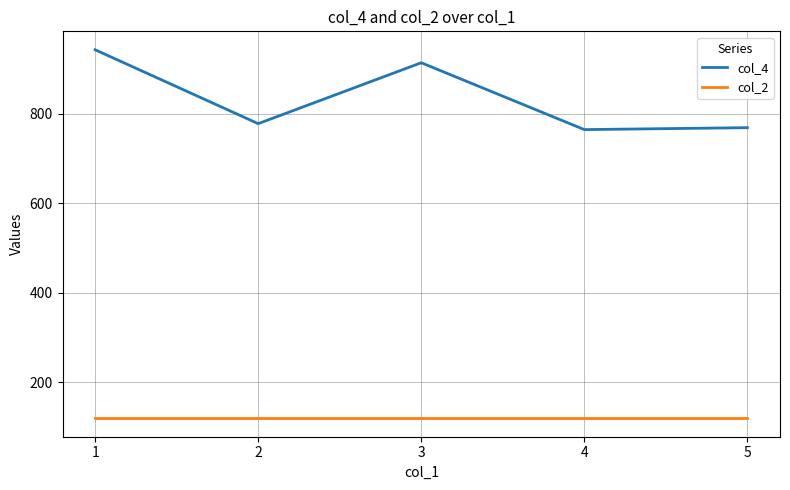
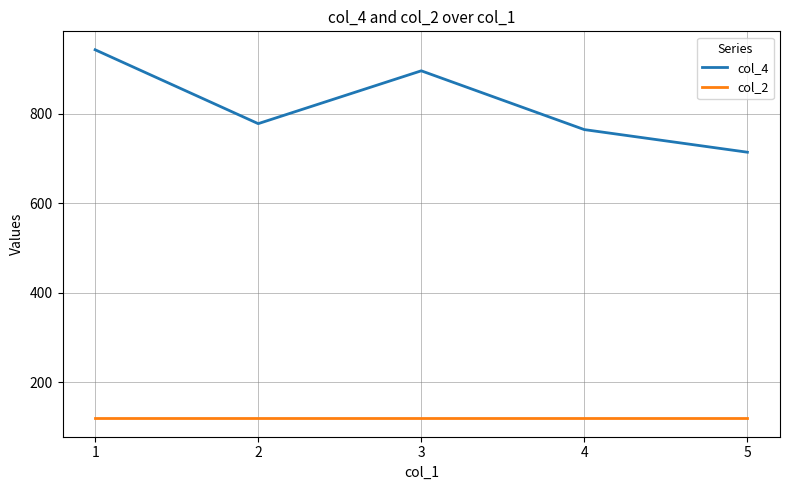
col_4, 3: 910 -> 900
col_4, 5: 770 -> 710
